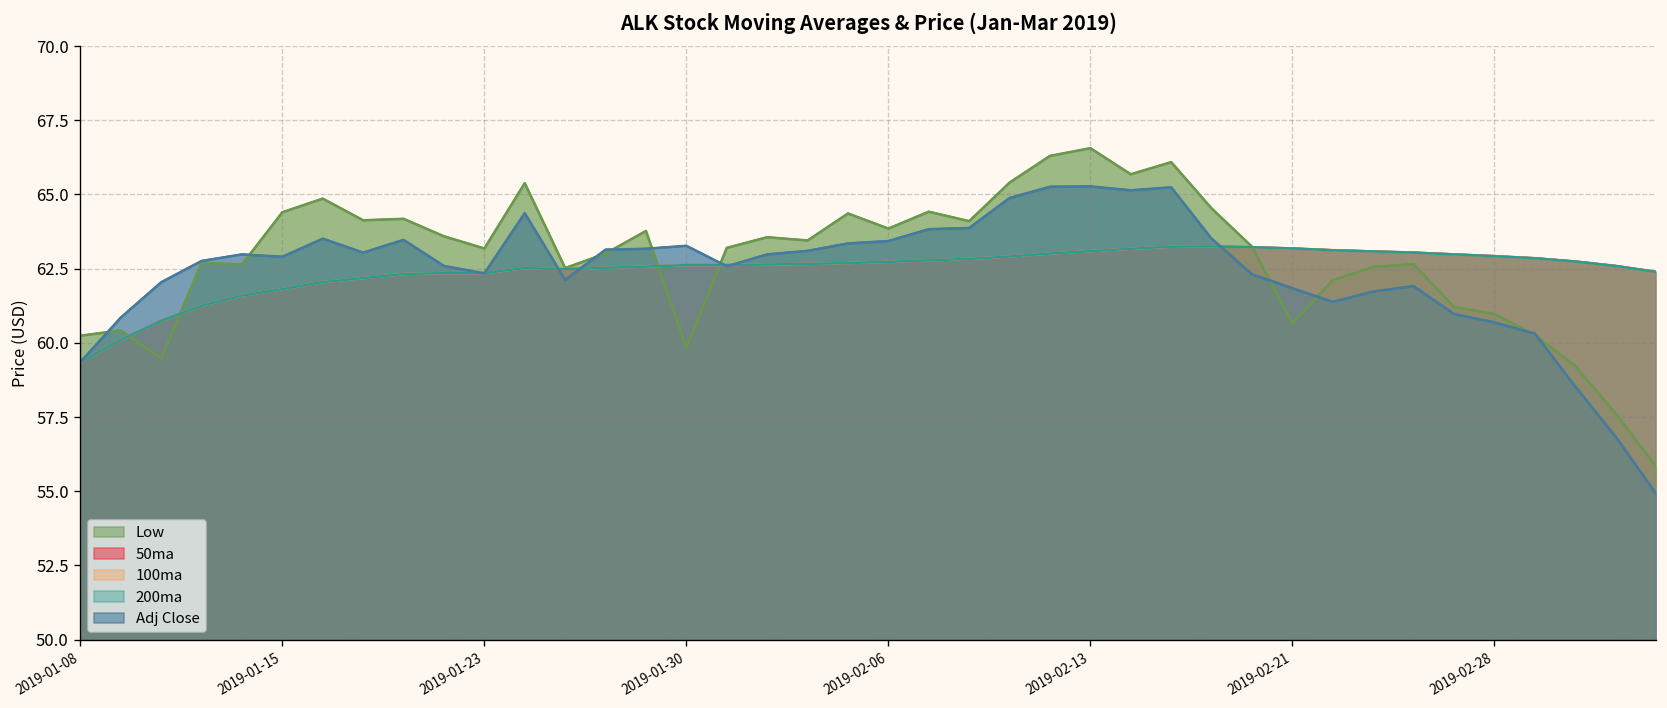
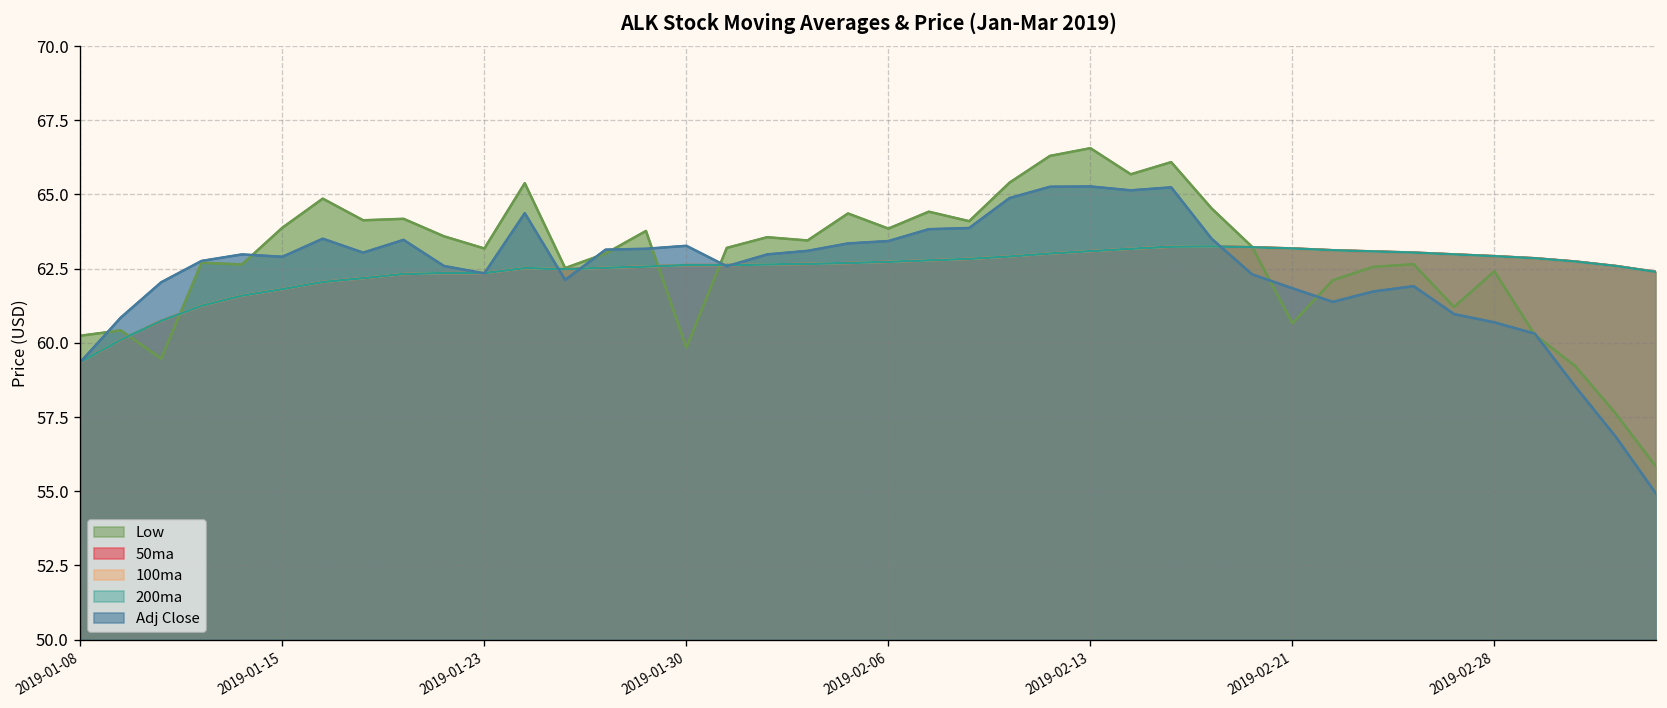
Low, 2019-01-15: 64.4 -> 63.9
Low, 2019-02-28: 61.0 -> 62.4
